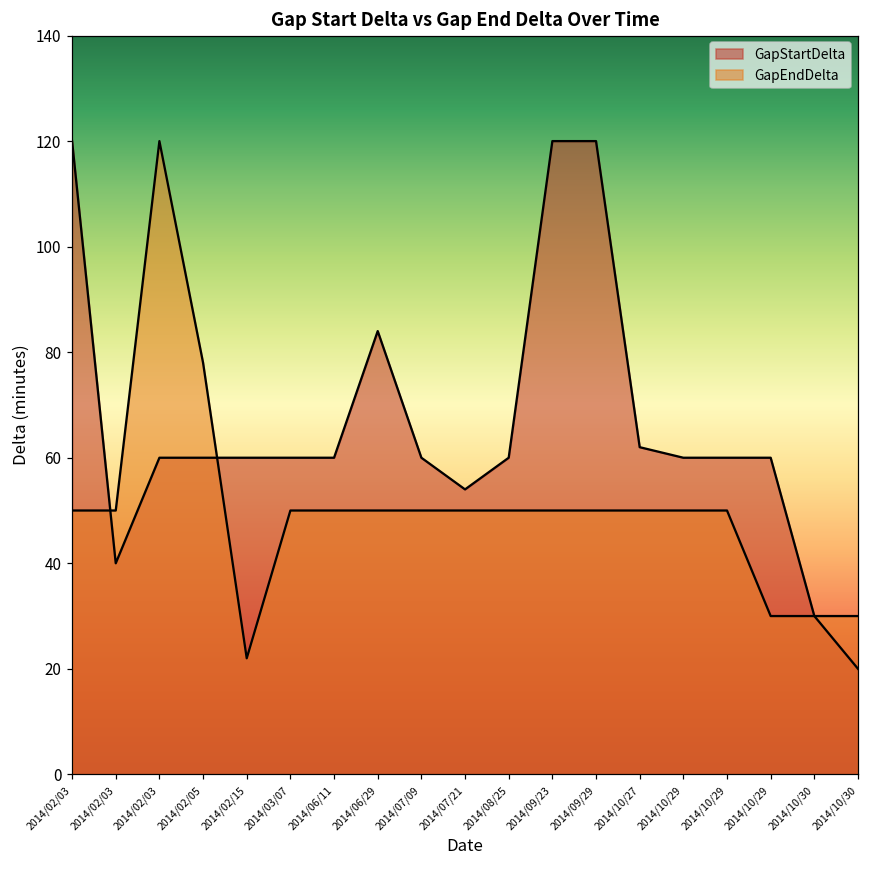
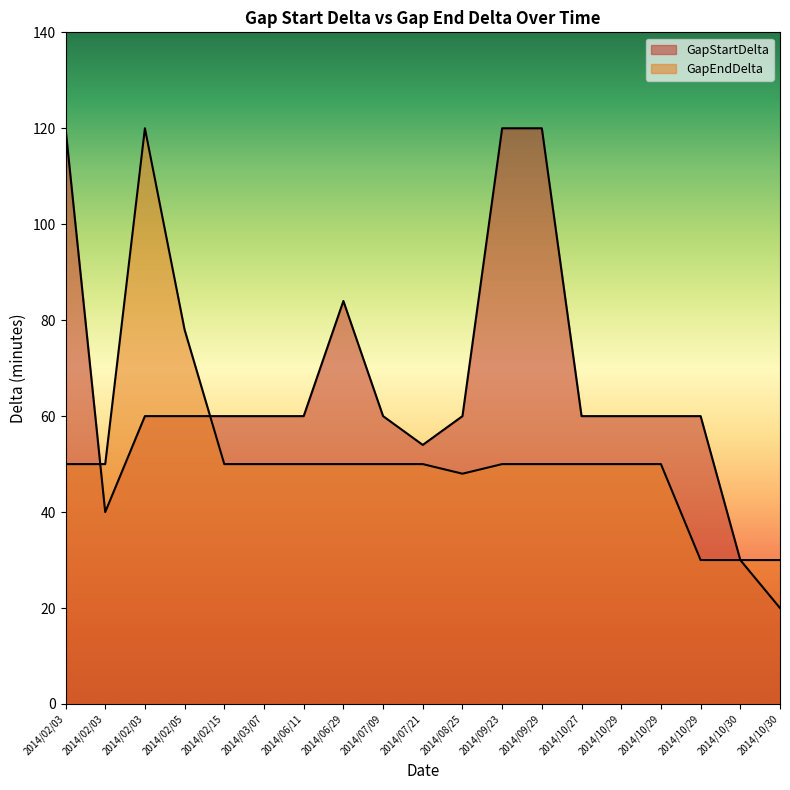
GapEndDelta, 2014/02/15: 22 -> 50
GapEndDelta, 2014/08/25: 50 -> 48
GapStartDelta, 2014/10/27: 62 -> 60
